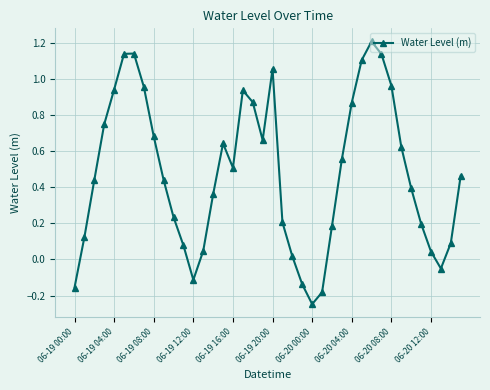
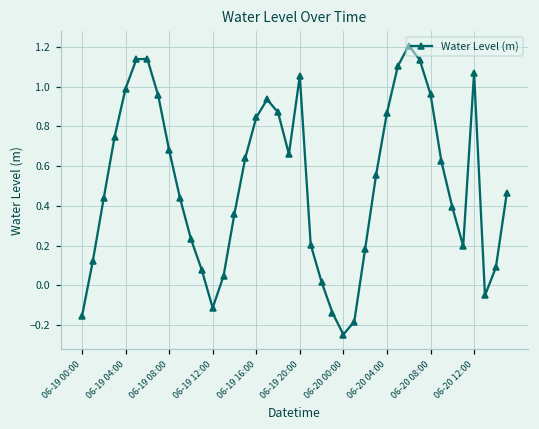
06-19 04:00: 0.94 -> 0.99
06-19 16:00: 0.51 -> 0.84
06-20 12:00: 0.04 -> 1.07
